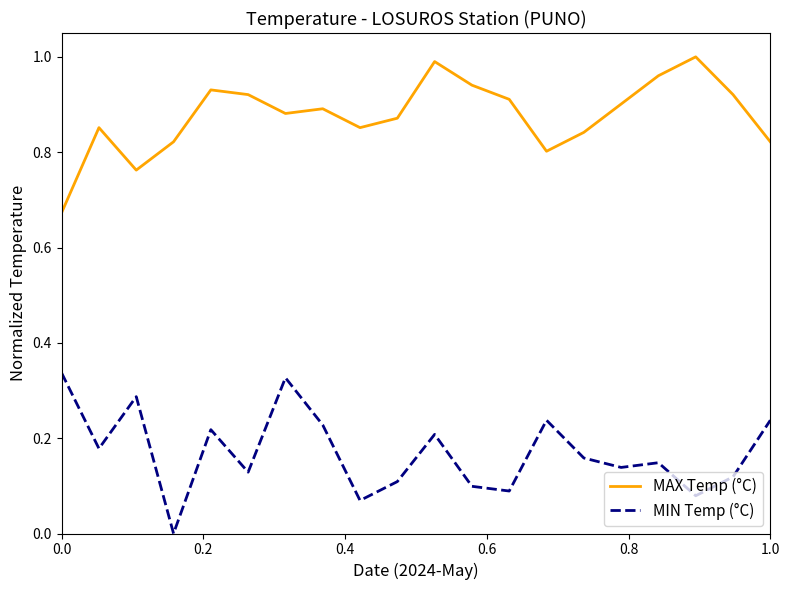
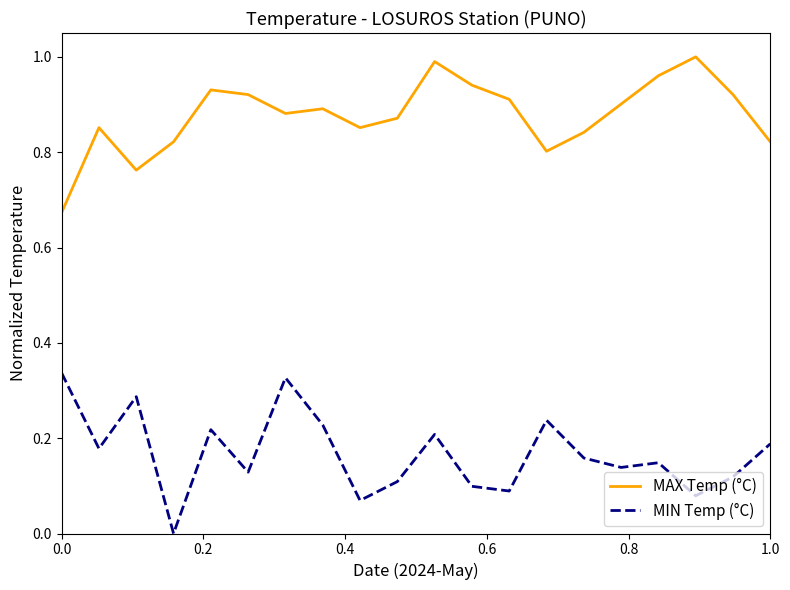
MIN Temp (°C), 1.0: 0.24 -> 0.19
